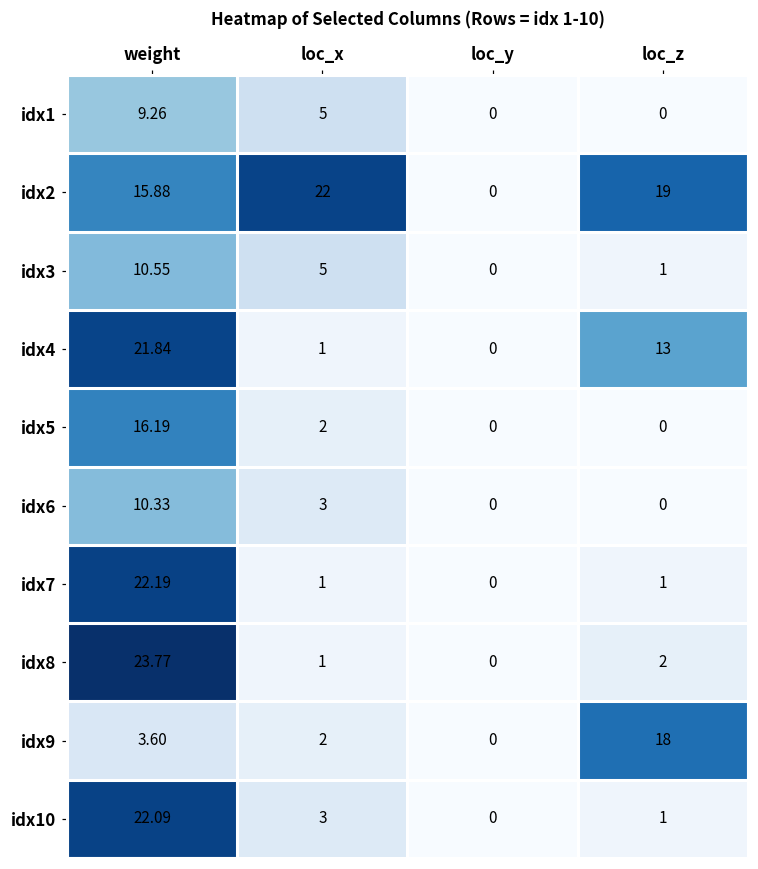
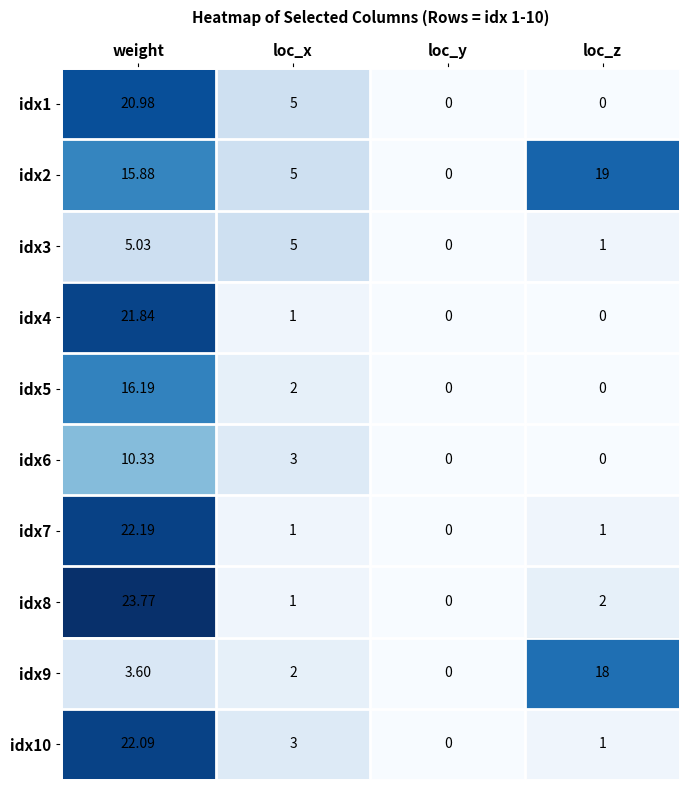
idx1, weight: 9.26 -> 20.98
idx2, loc_x: 22 -> 5
idx3, weight: 10.55 -> 5.03
idx4, loc_z: 13 -> 0
